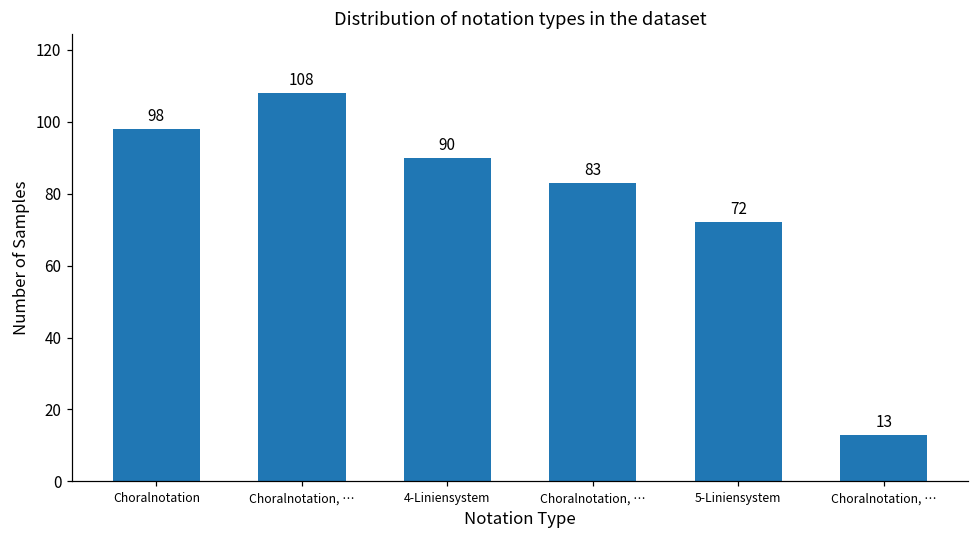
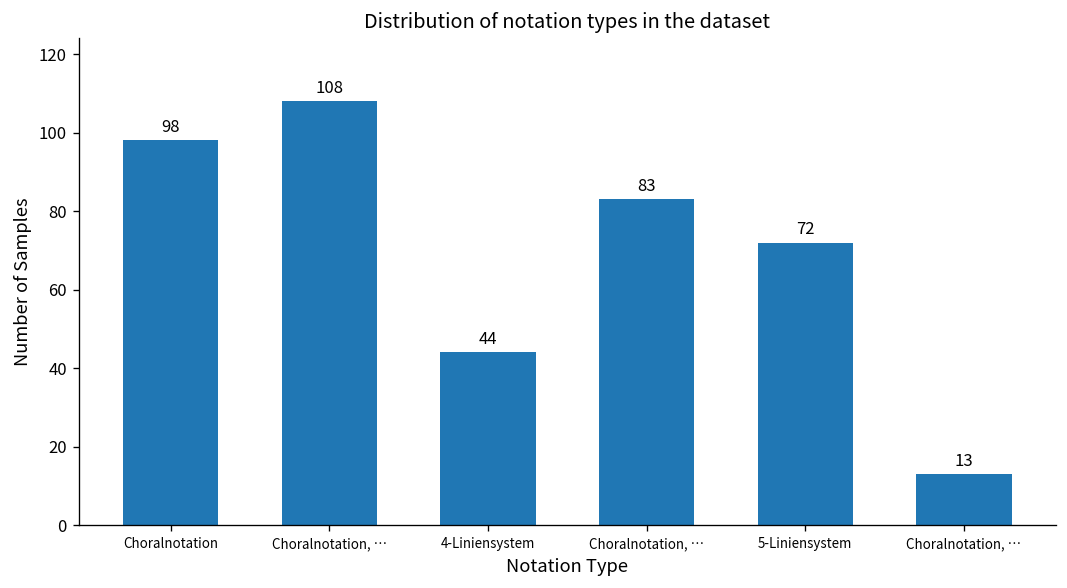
4-Liniensystem: 90 -> 44
